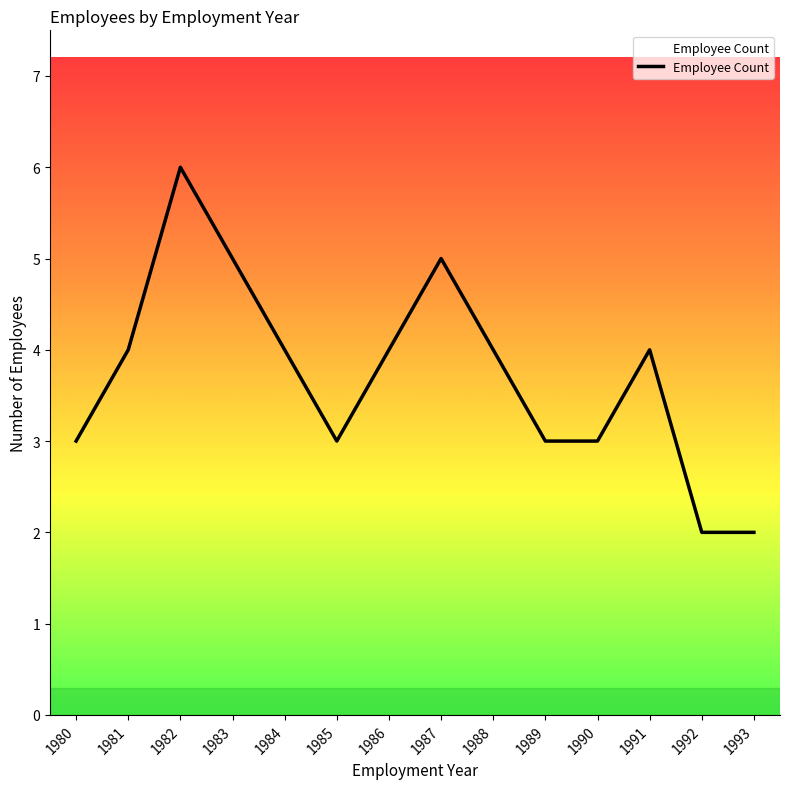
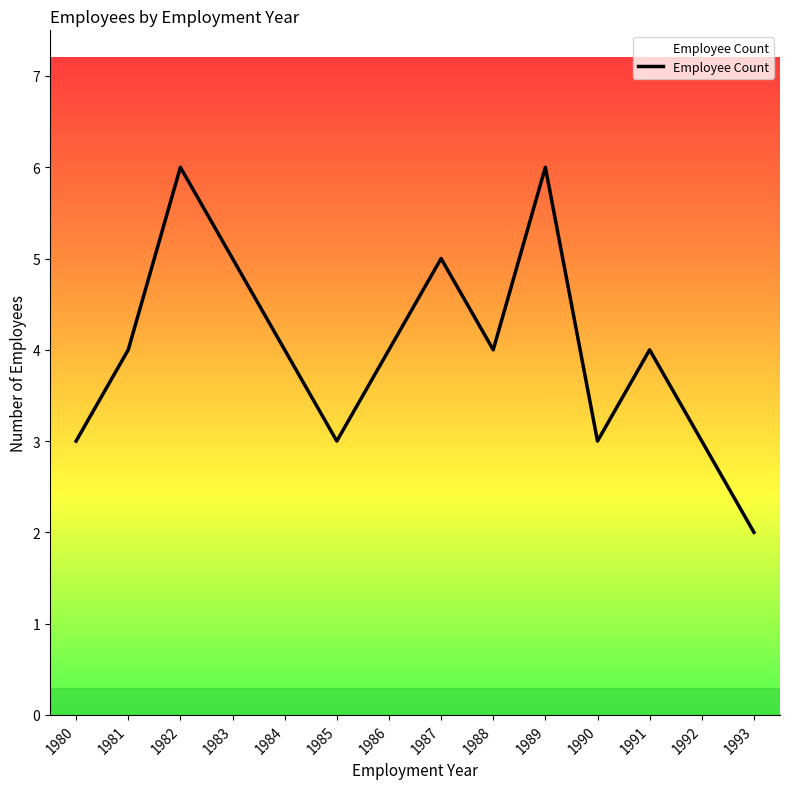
1989: 3 -> 6
1992: 2 -> 3
